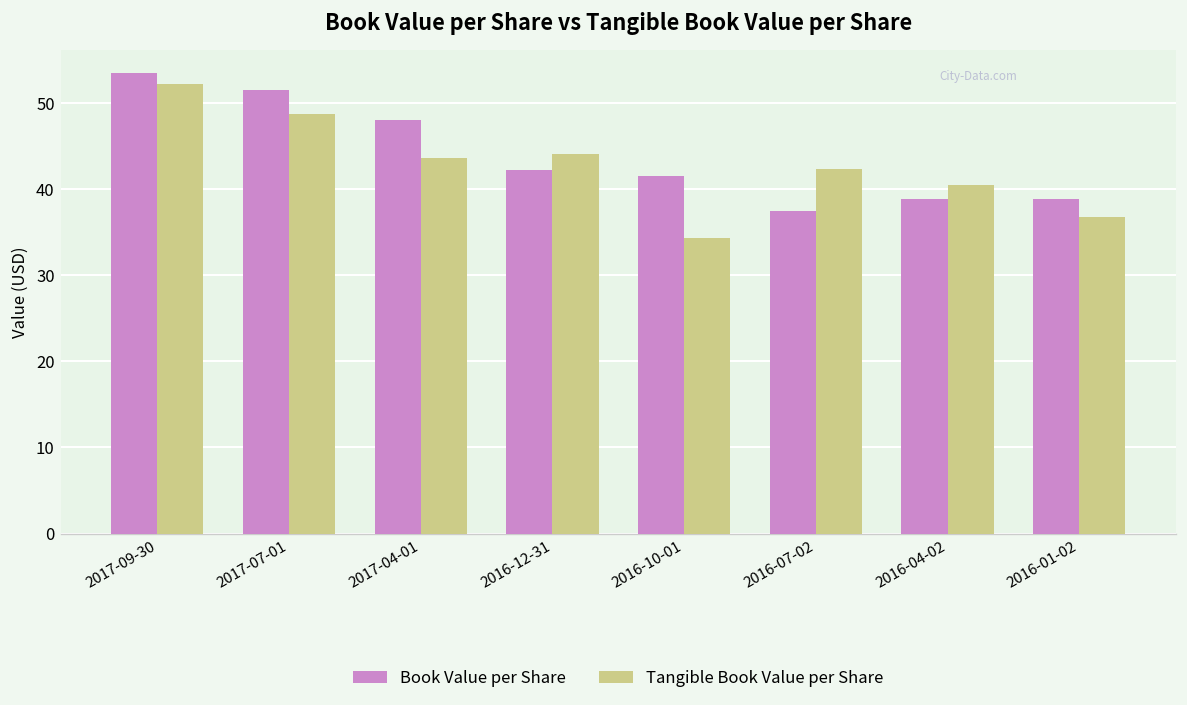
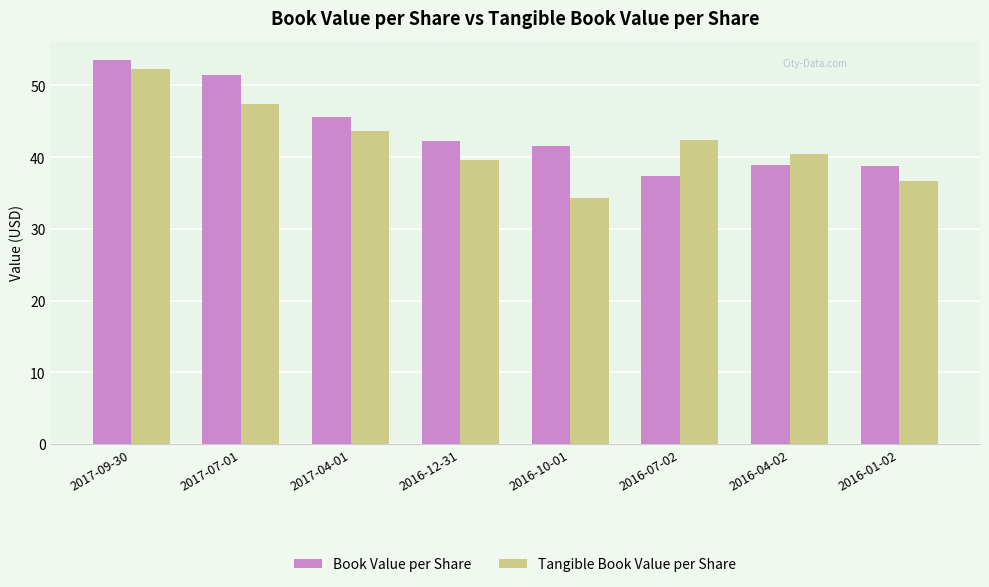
Tangible Book Value per Share, 2017-07-01: 49 -> 47
Book Value per Share, 2017-04-01: 48 -> 46
Tangible Book Value per Share, 2016-12-31: 44 -> 40
